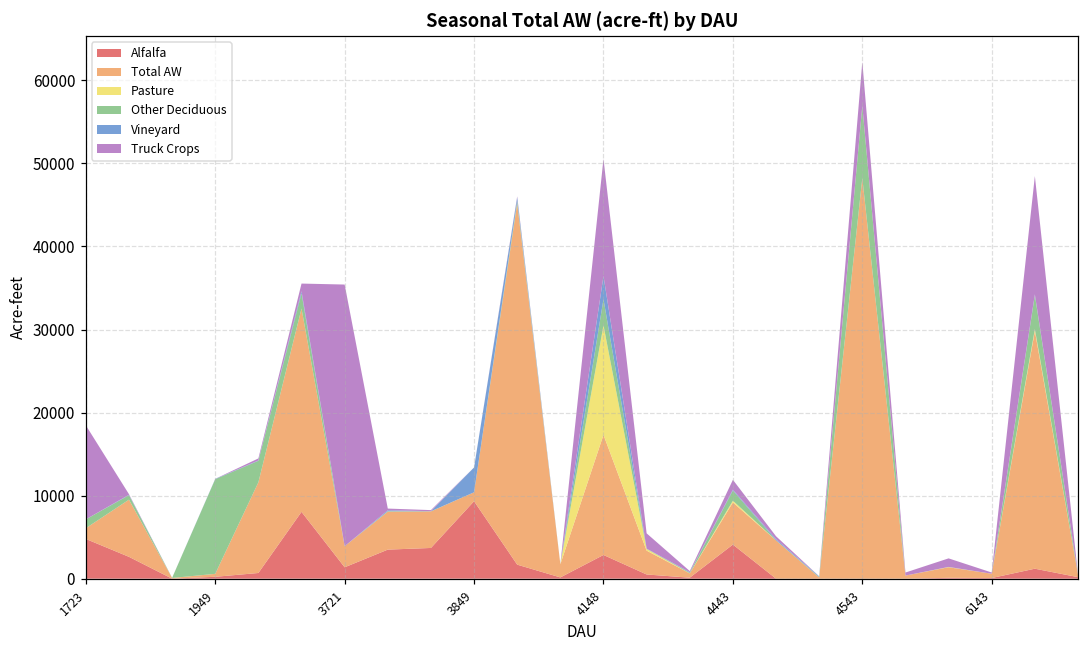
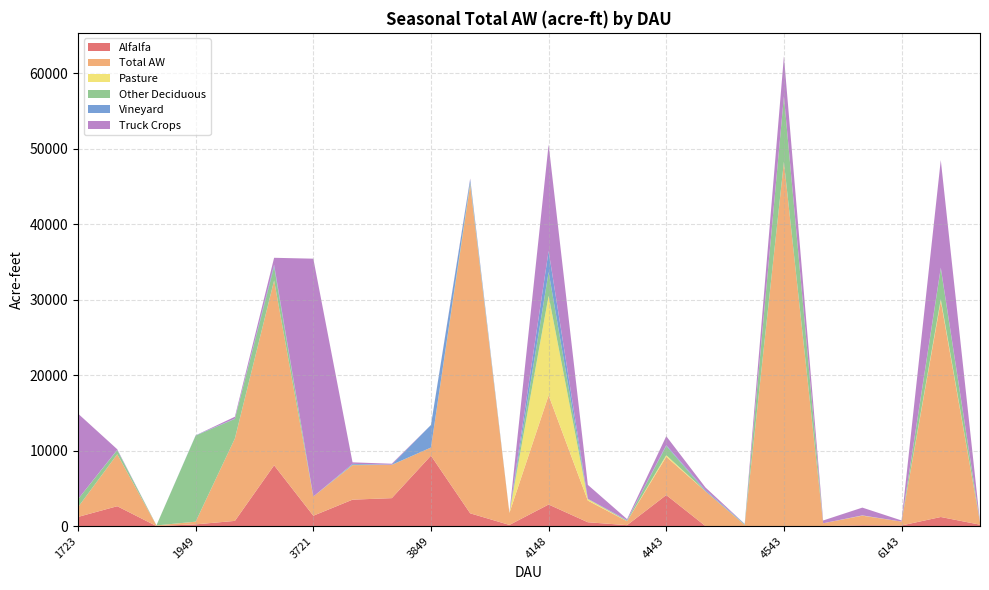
Alfalfa, 1723: 5000 -> 1000
